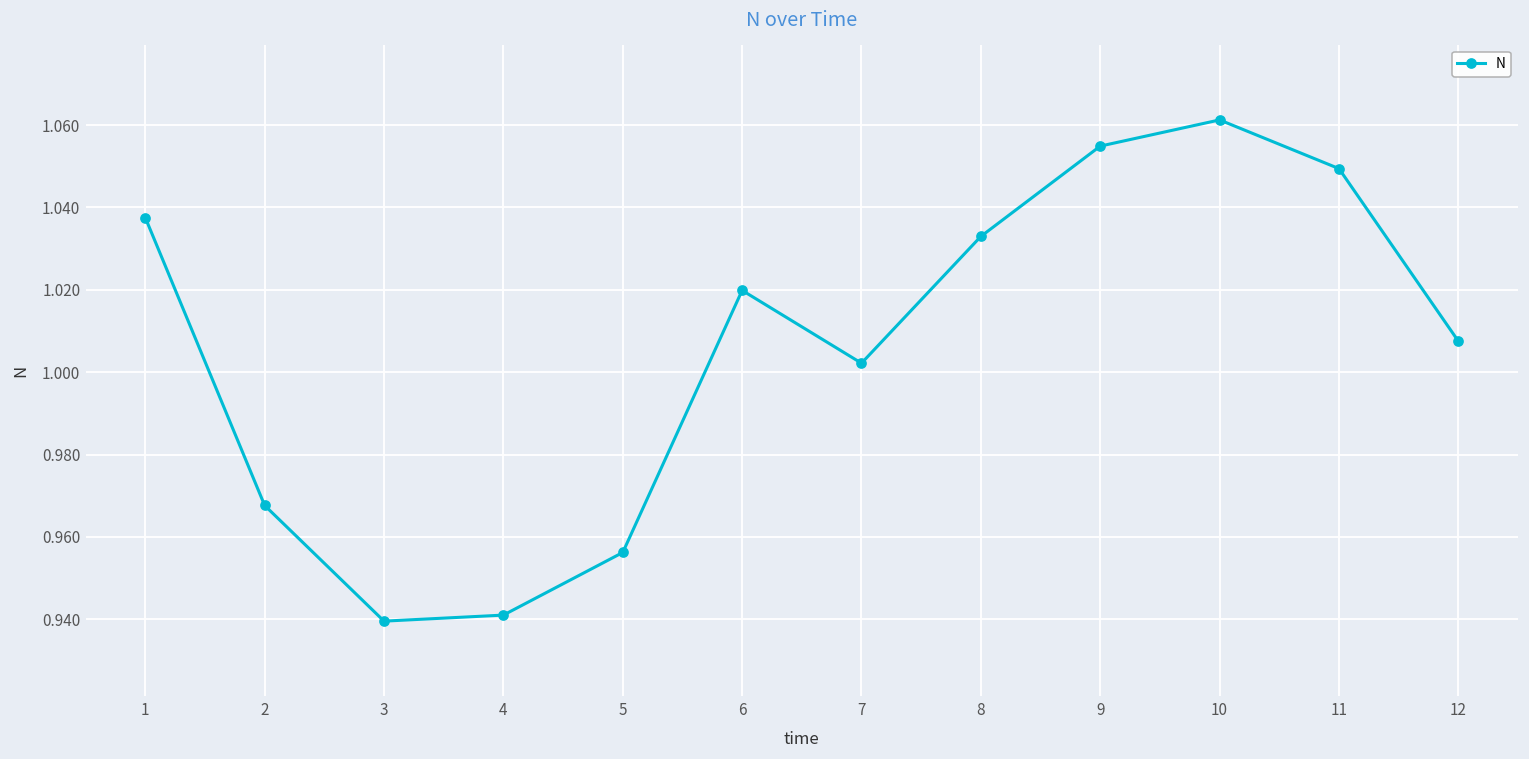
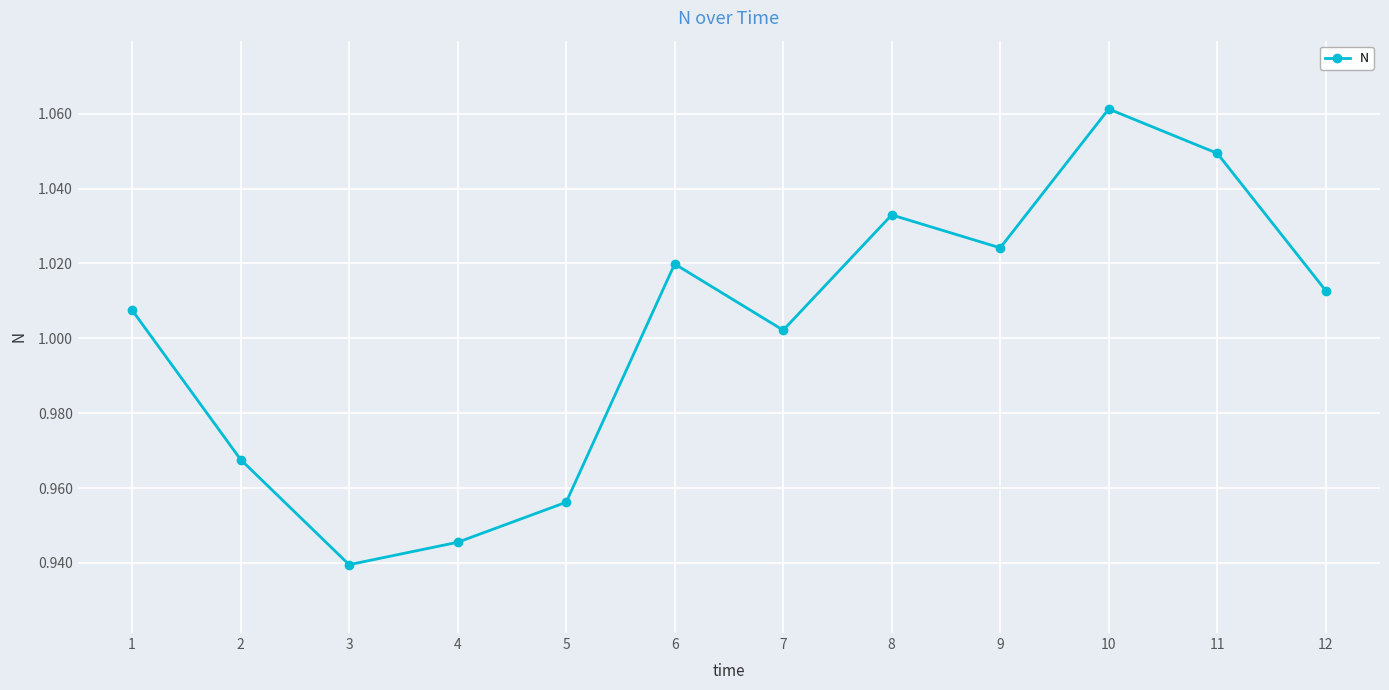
1: 1.038 -> 1.008
4: 0.941 -> 0.946
9: 1.055 -> 1.024
12: 1.008 -> 1.013
